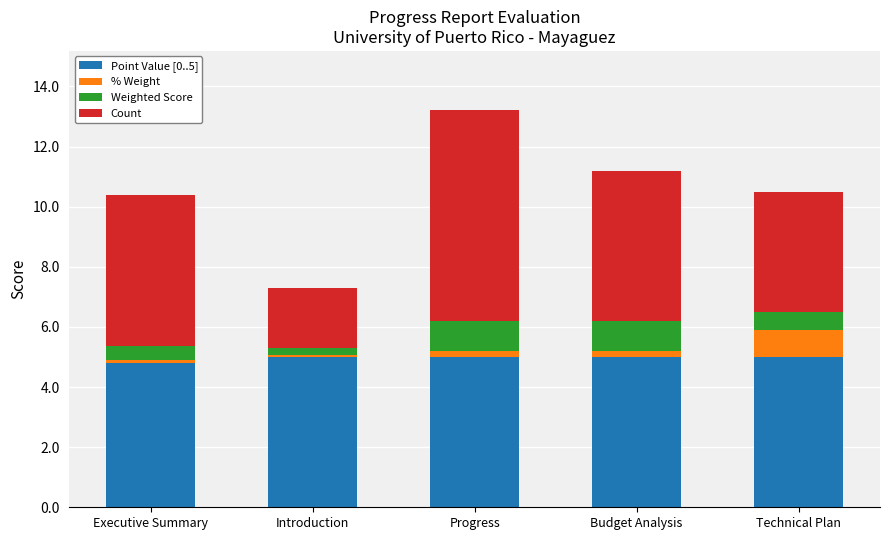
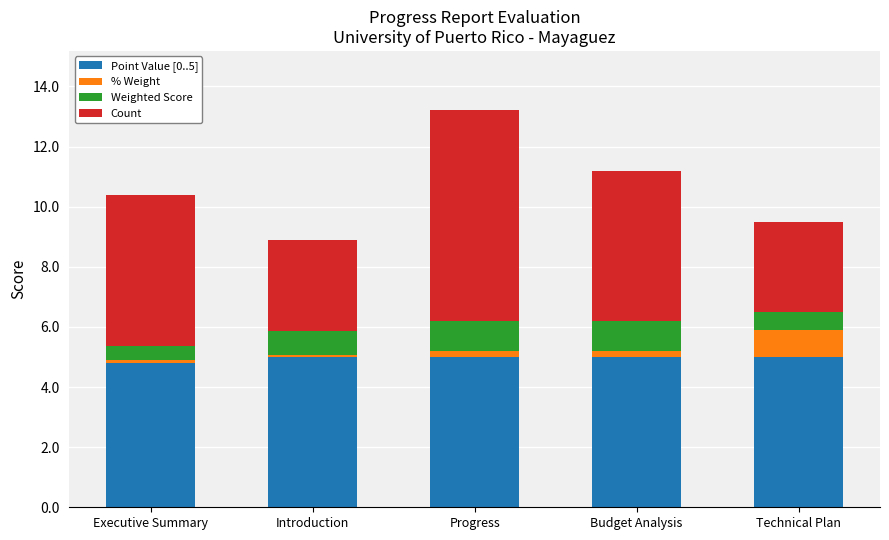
Weighted Score, Introduction: 0.3 -> 0.8
Count, Introduction: 2 -> 3
Count, Technical Plan: 4 -> 3
